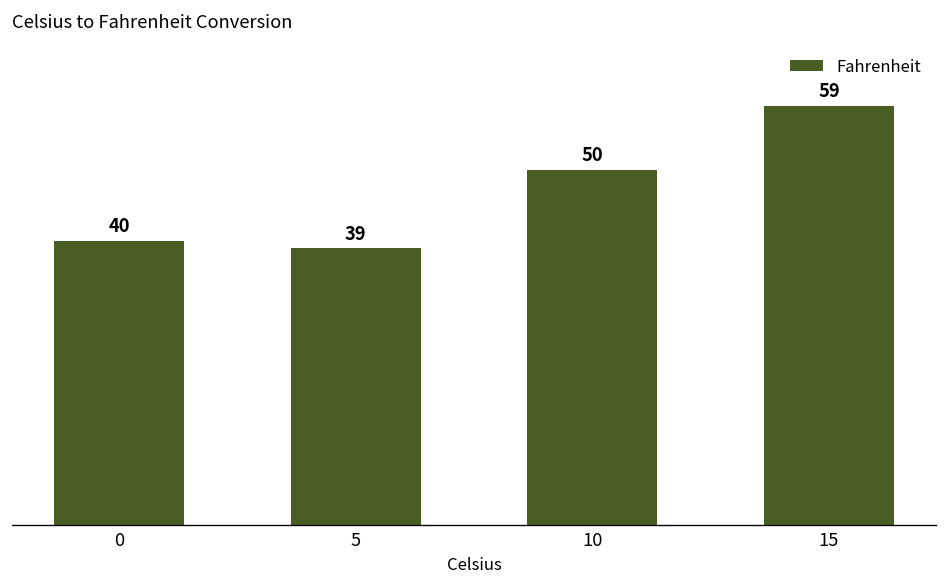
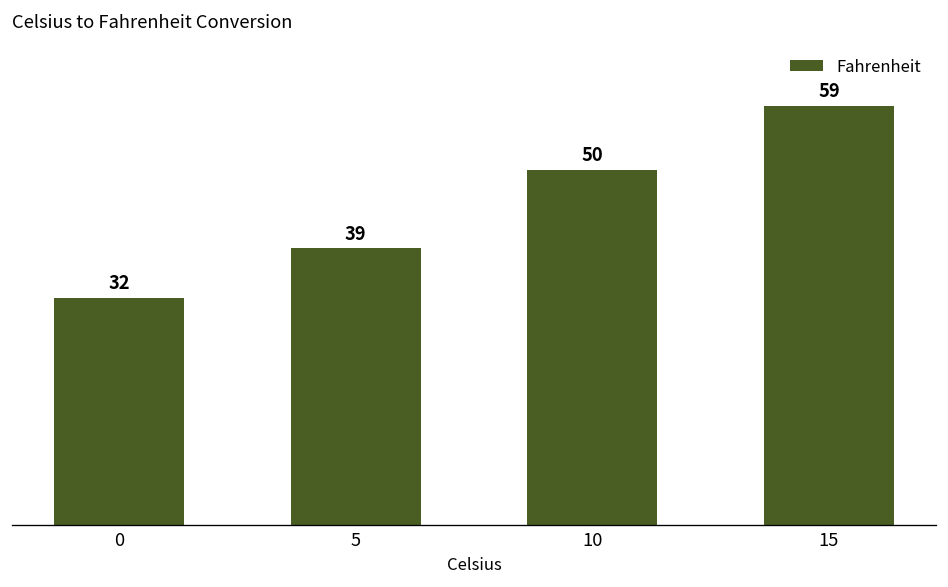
0: 40 -> 32
